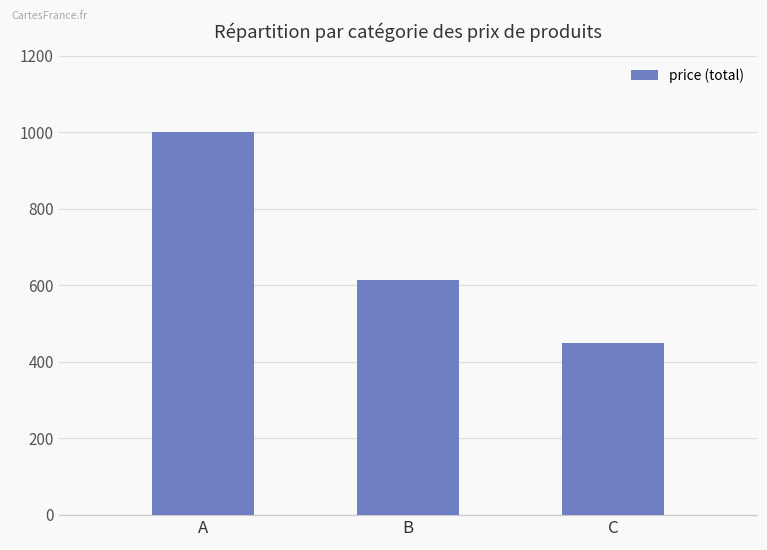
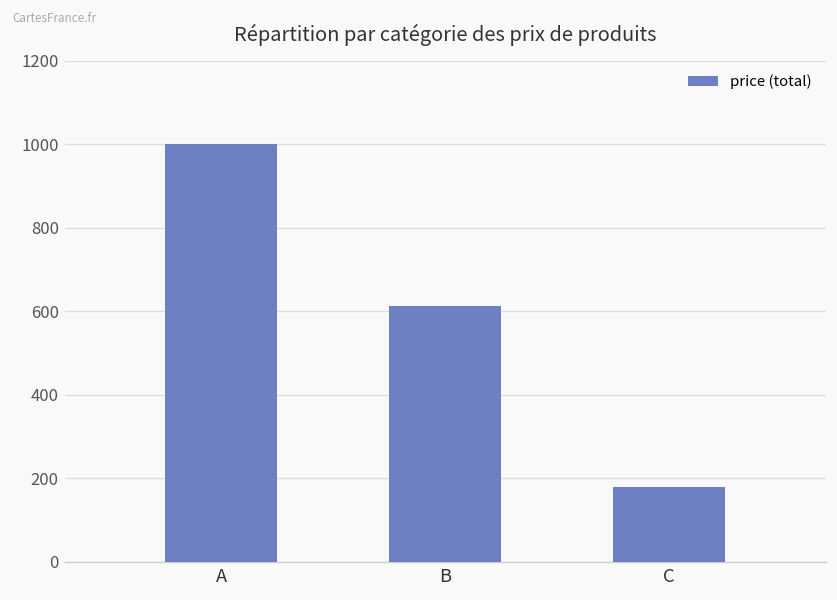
C: 450 -> 180
